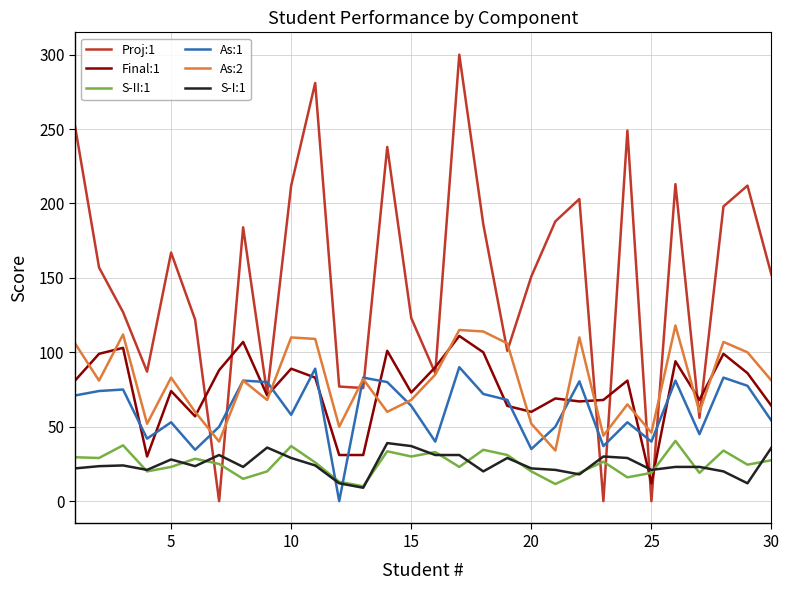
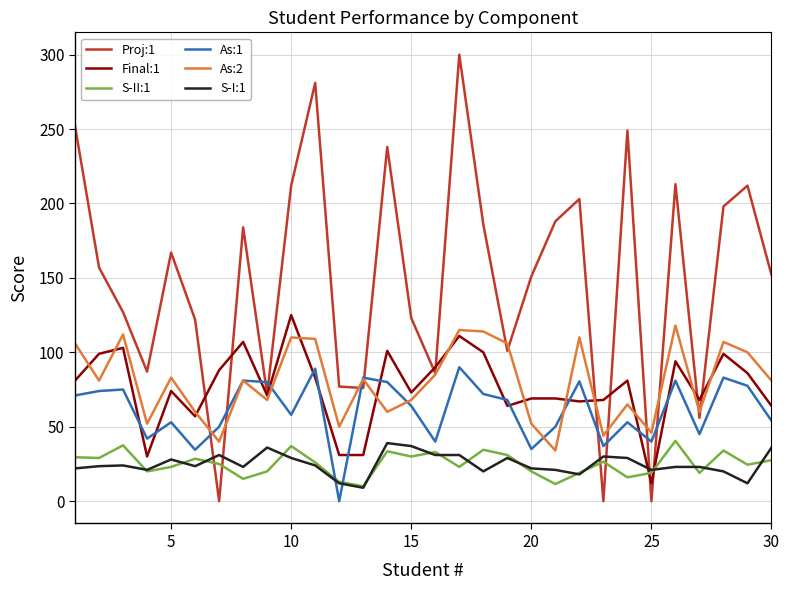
Final:1, 10: 89 -> 125
Final:1, 20: 60 -> 69
